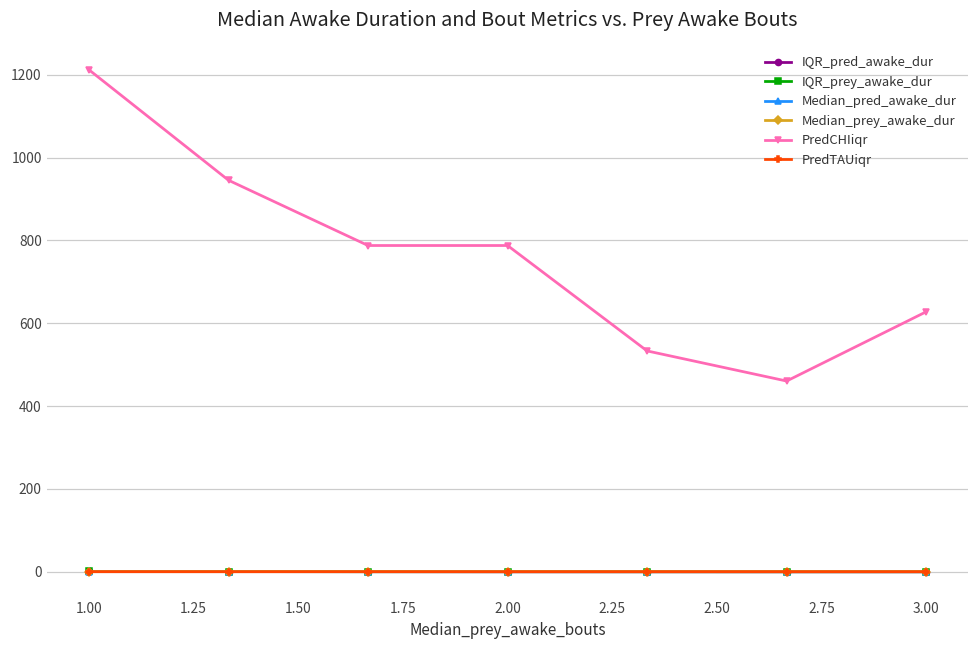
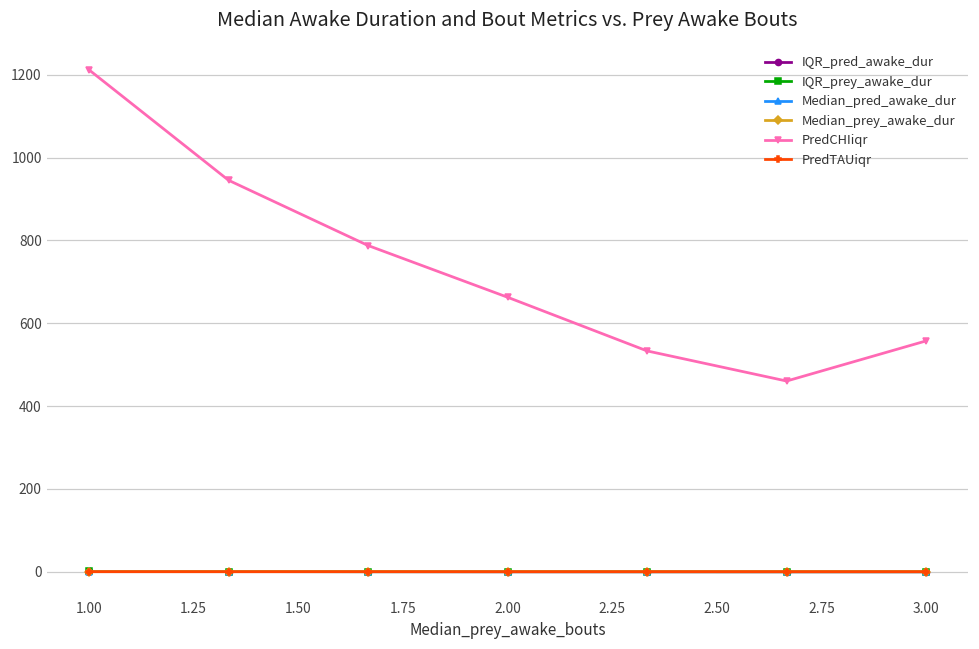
PredCHIiqr, 2.00: 790 -> 660
PredCHIiqr, 3.00: 630 -> 560
